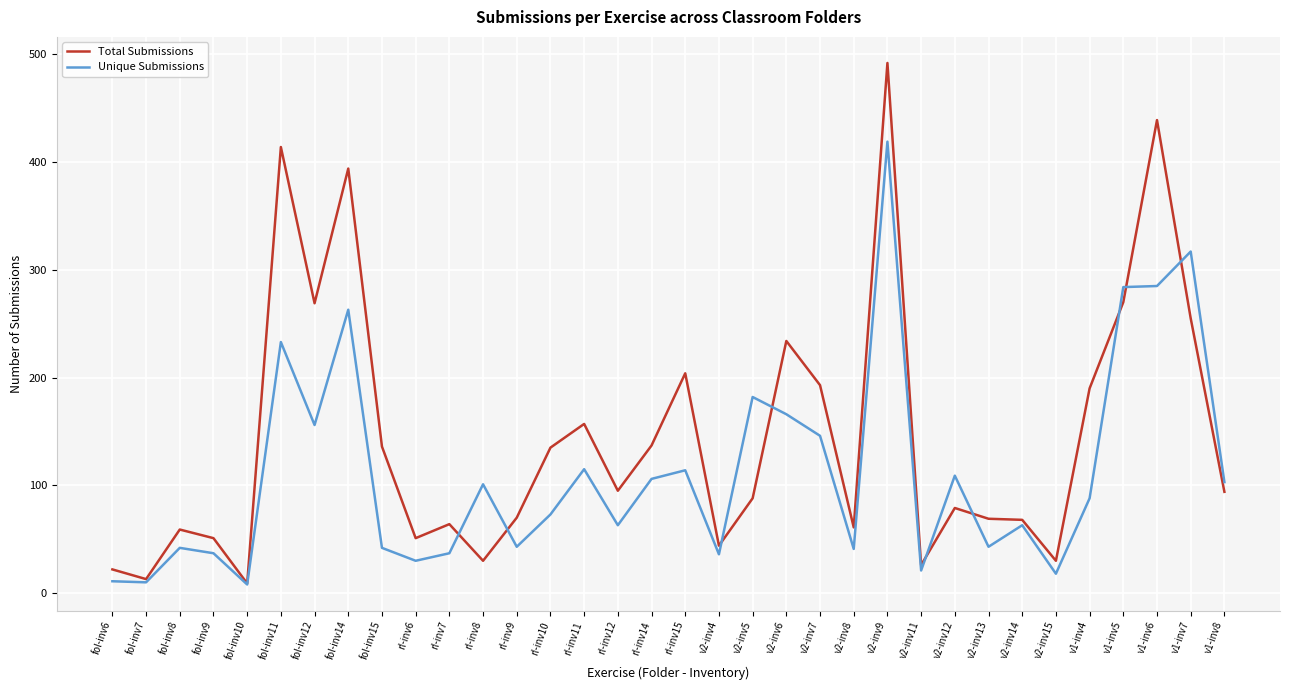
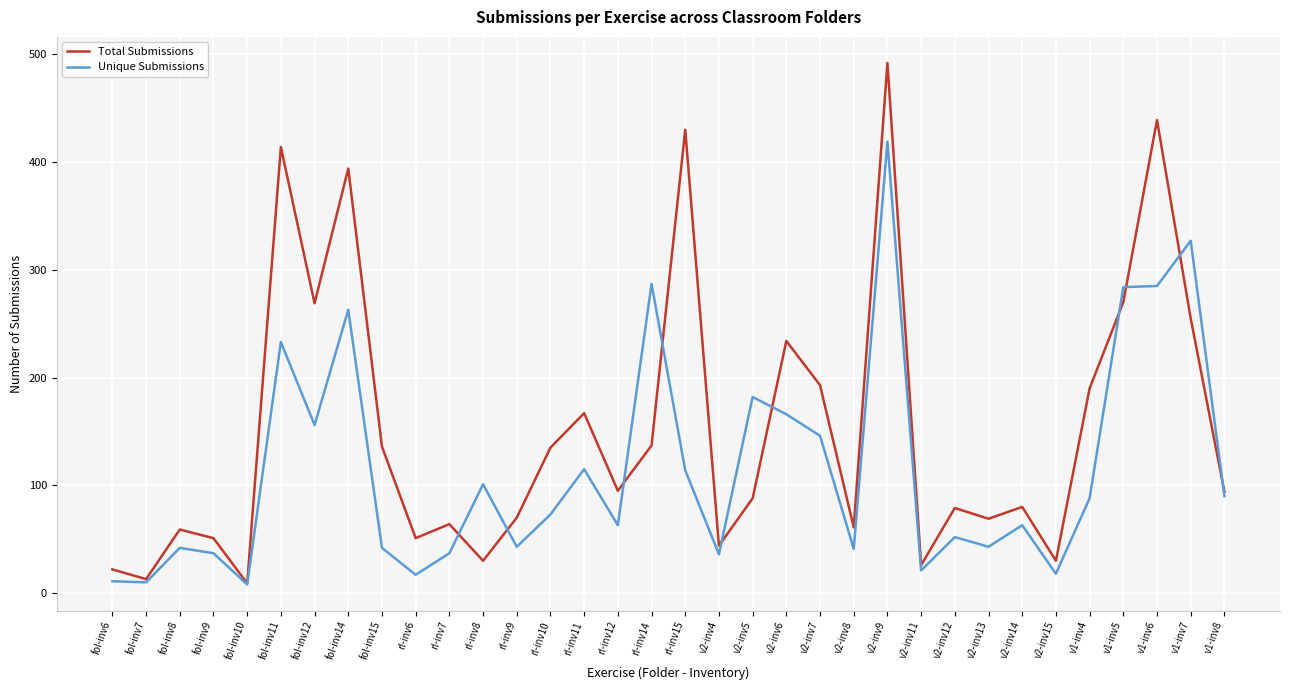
Unique Submissions, rl-inv6: 30 -> 17
Total Submissions, rl-inv11: 157 -> 167
Unique Submissions, rl-inv14: 106 -> 287
Total Submissions, rl-inv15: 204 -> 430
Unique Submissions, v2-inv12: 109 -> 52
Total Submissions, v2-inv14: 68 -> 80
Unique Submissions, v1-inv7: 317 -> 327
Unique Submissions, v1-inv8: 103 -> 90
